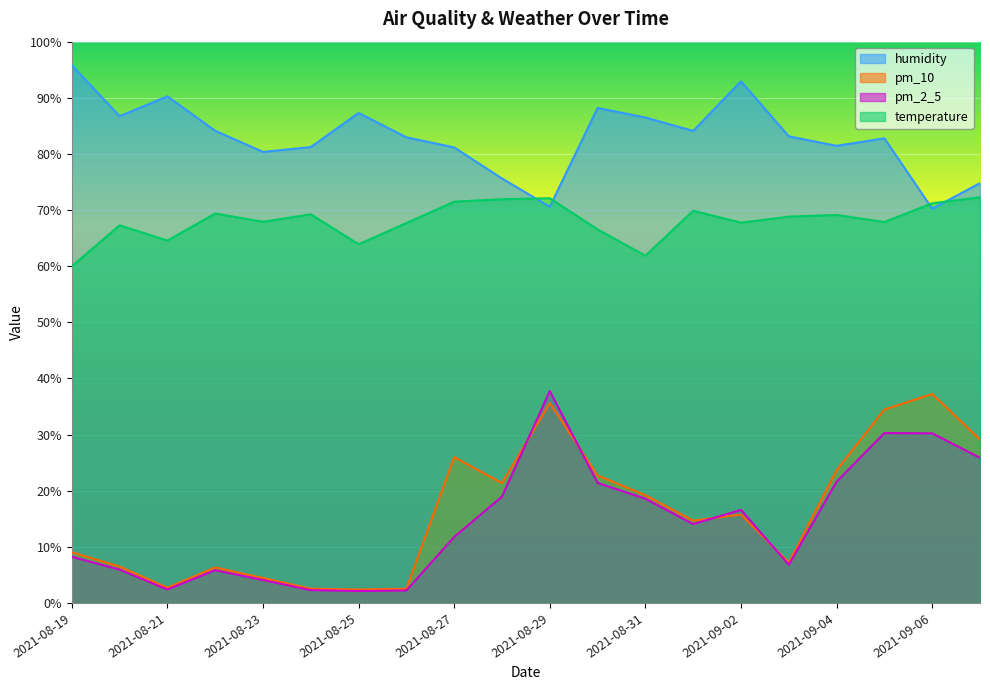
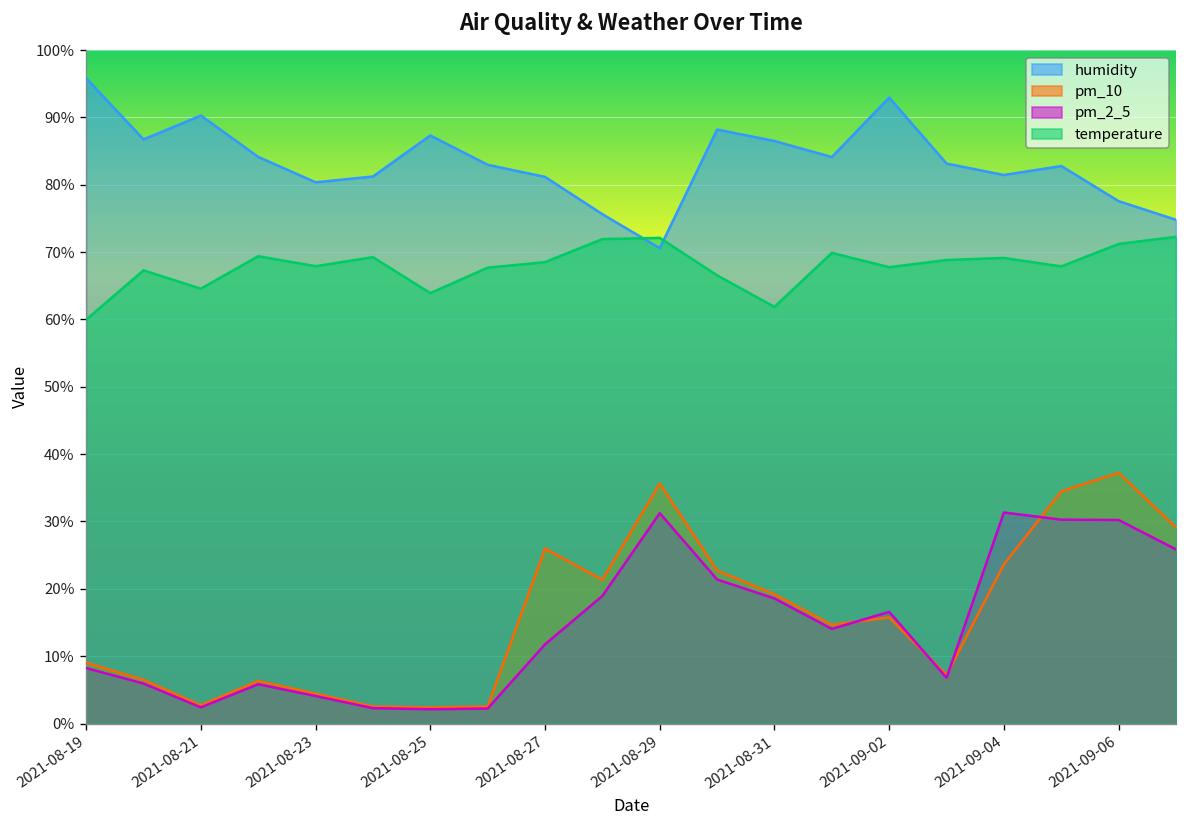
temperature, 2021-08-27: 71% -> 69%
pm_2_5, 2021-08-29: 38% -> 31%
pm_2_5, 2021-09-04: 22% -> 31%
humidity, 2021-09-06: 70% -> 78%
